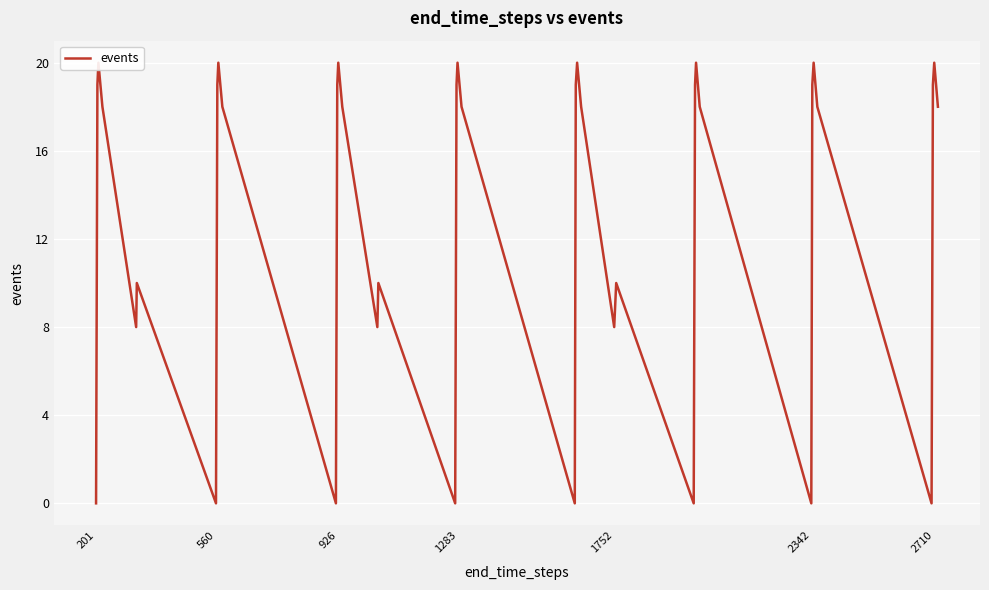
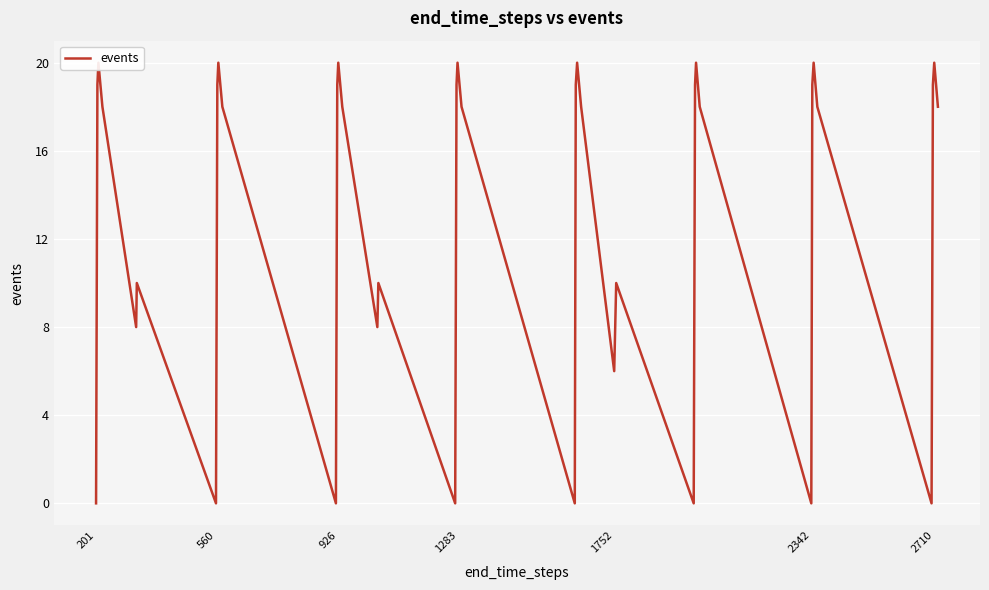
1752: 8 -> 6
